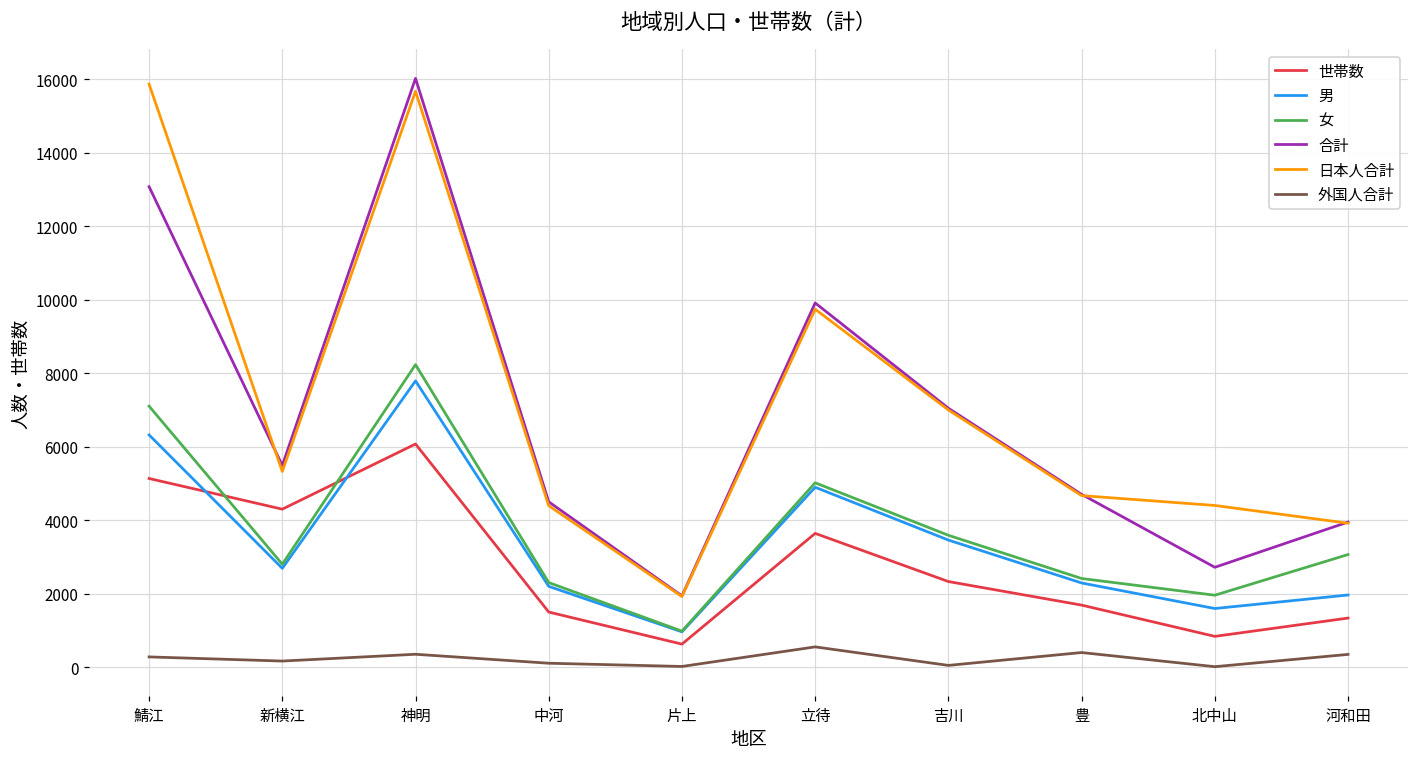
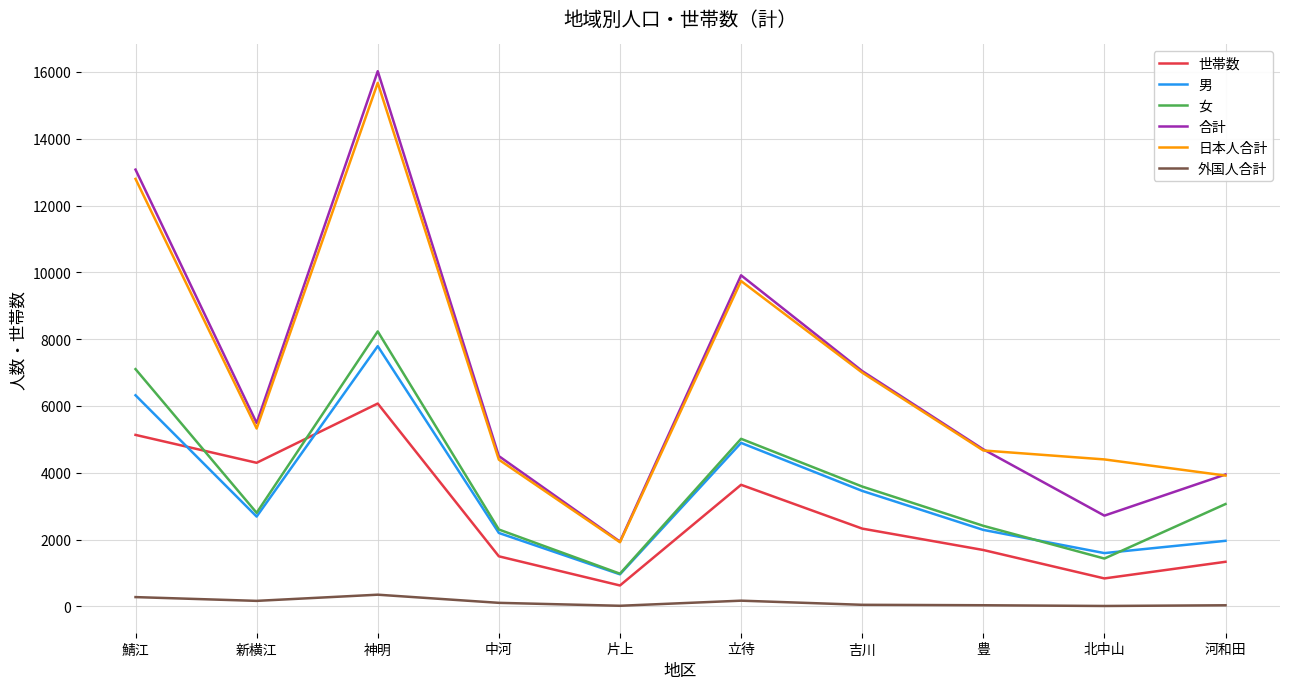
日本人合計, 鯖江: 15900 -> 12800
外国人合計, 立待: 600 -> 200
外国人合計, 豊: 400 -> 0
女, 北中山: 2000 -> 1400
外国人合計, 河和田: 300 -> 0
